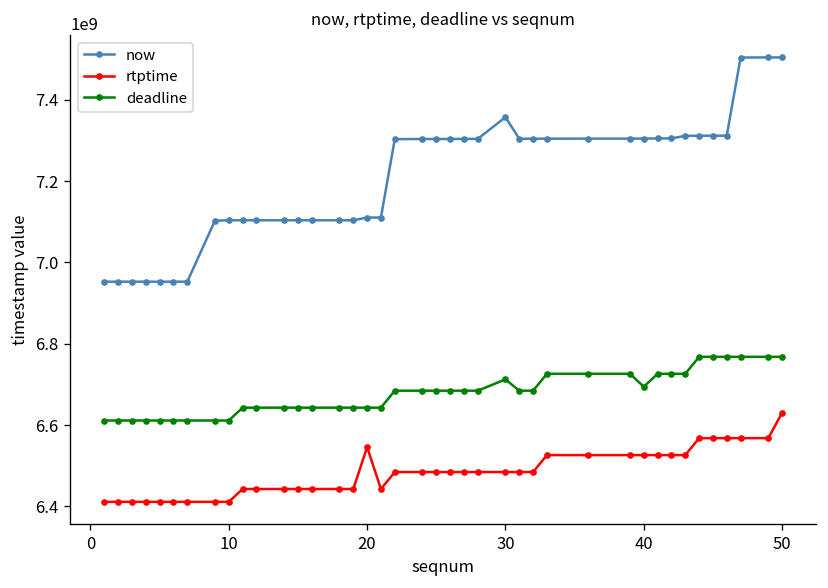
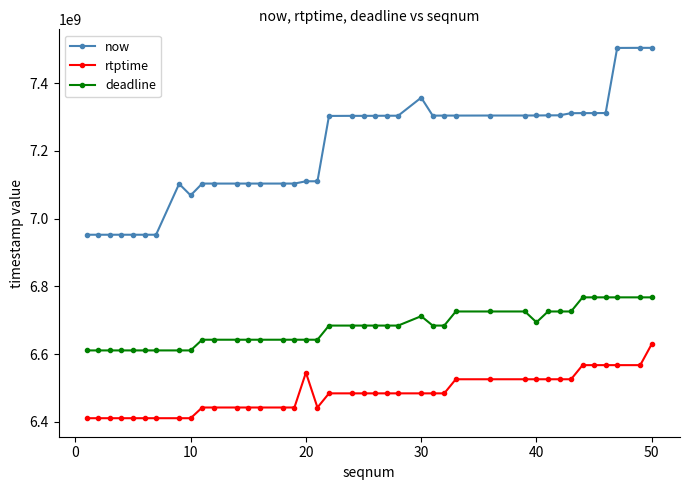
now, 10: 7100000000 -> 7070000000
